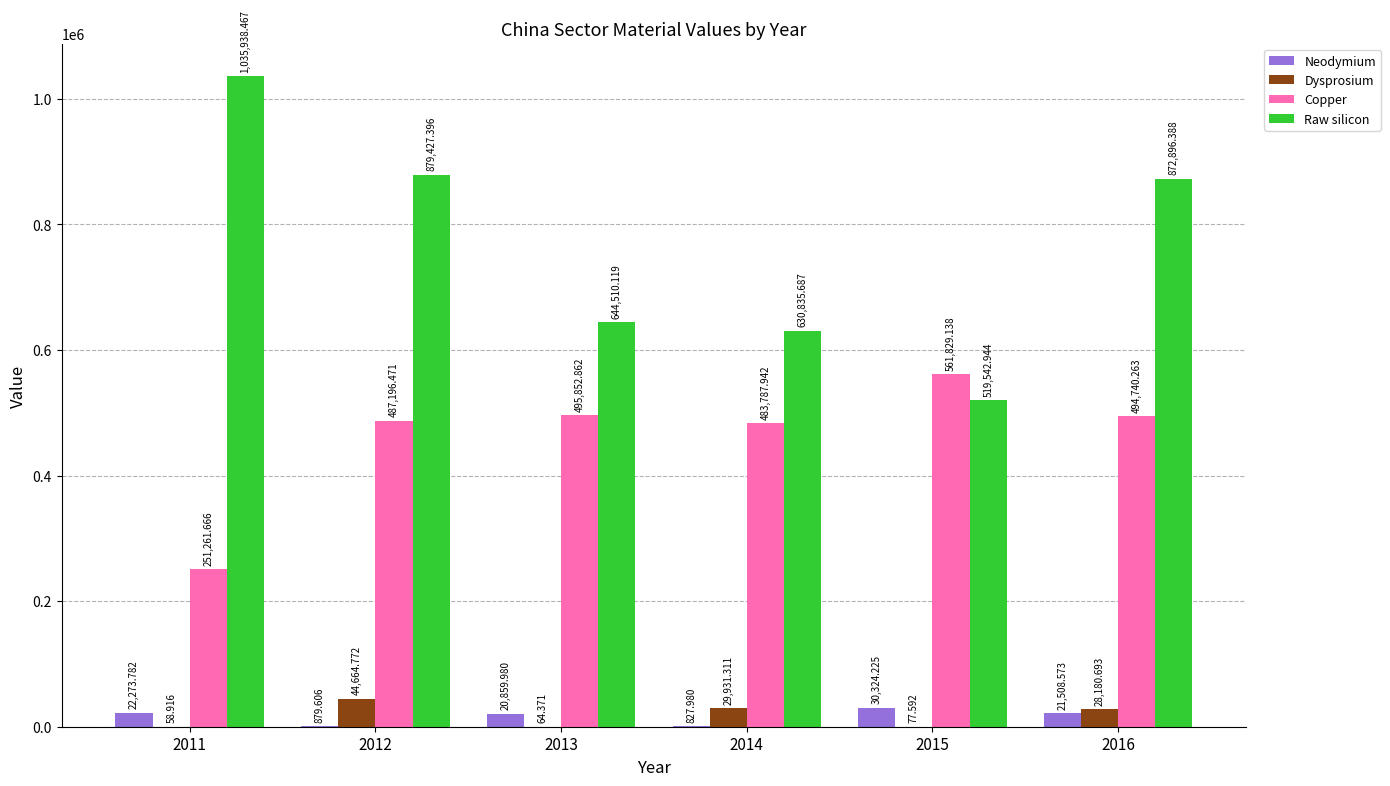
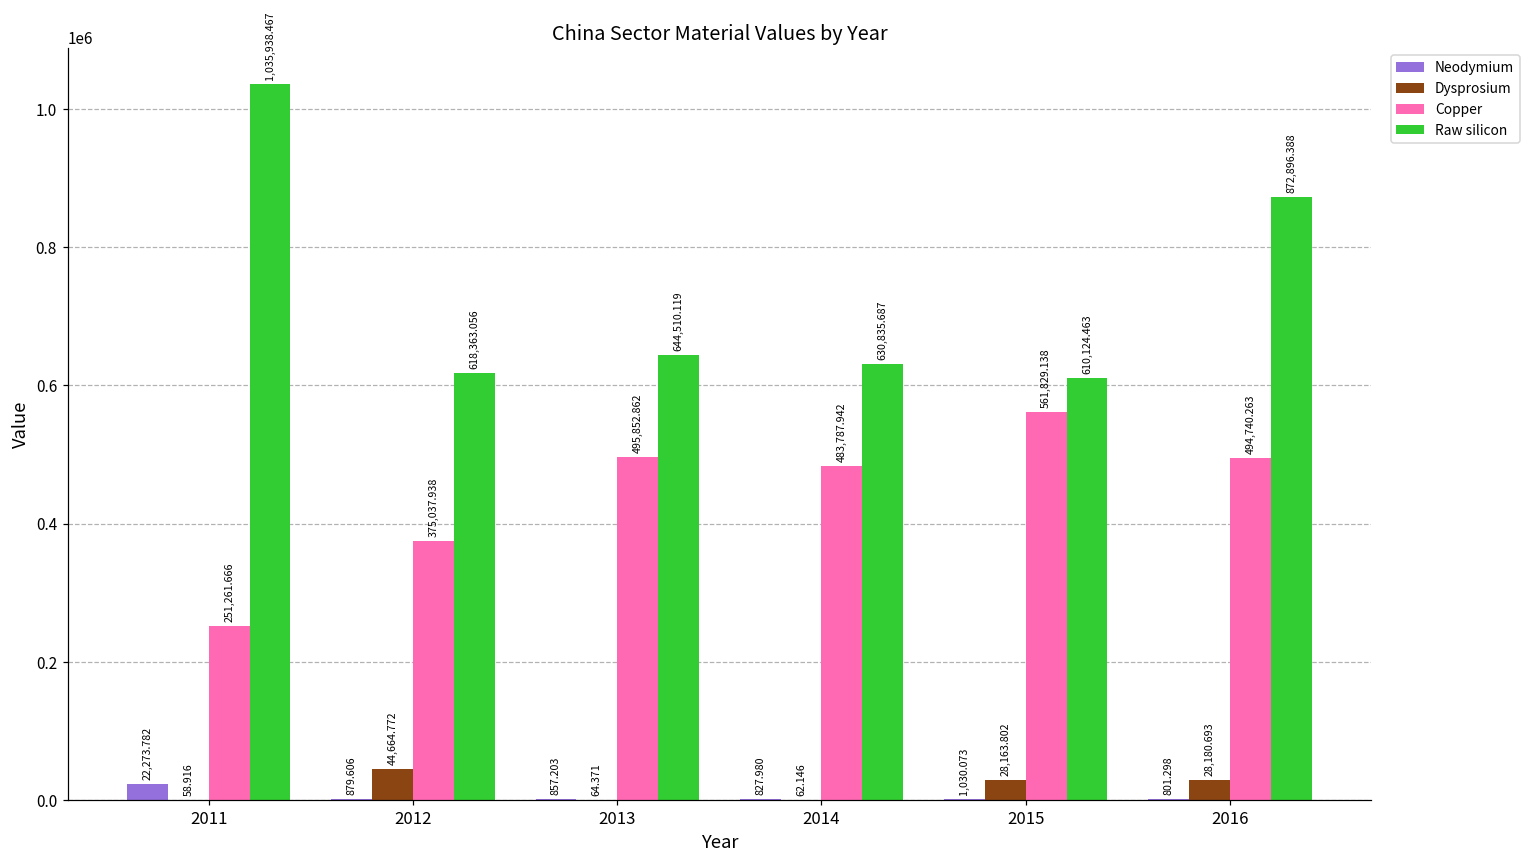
Copper, 2012: 487,196.471 -> 375,037.938
Raw silicon, 2012: 879,427.396 -> 618,363.056
Neodymium, 2013: 20,859.980 -> 857.203
Dysprosium, 2014: 29,931.311 -> 62.146
Neodymium, 2015: 30,324.225 -> 1,030.073
Dysprosium, 2015: 77.592 -> 28,163.802
Raw silicon, 2015: 519,542.944 -> 610,124.463
Neodymium, 2016: 21,508.573 -> 801.298
